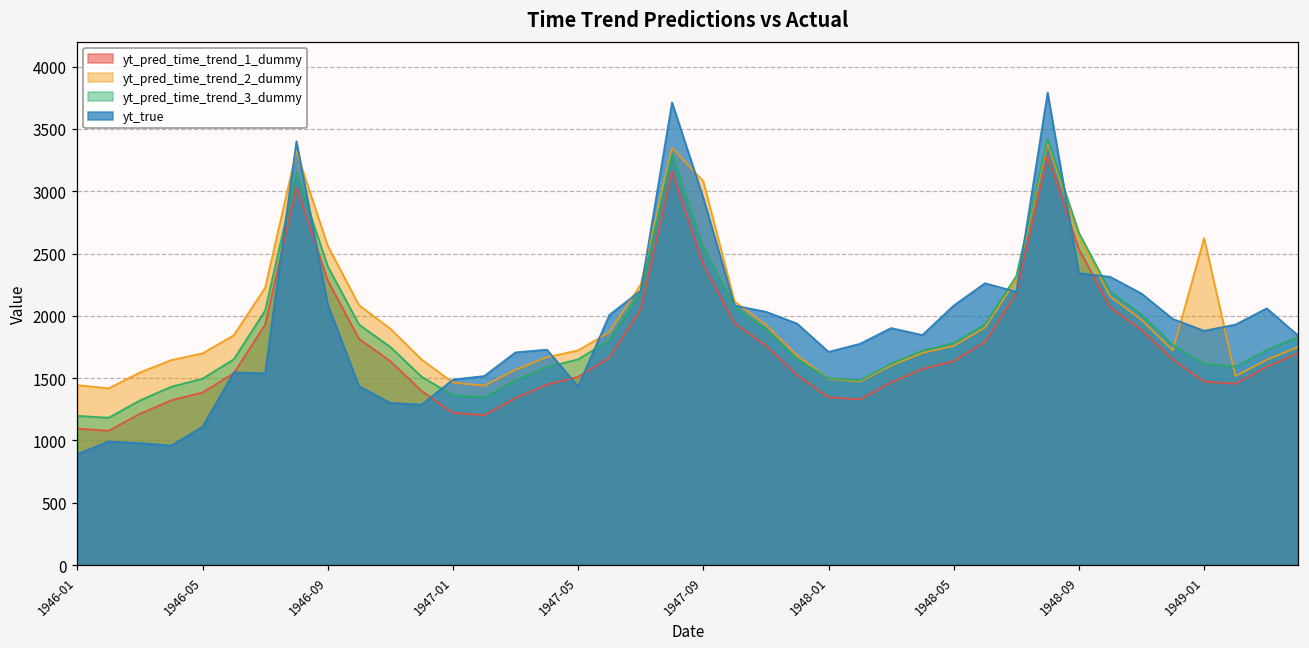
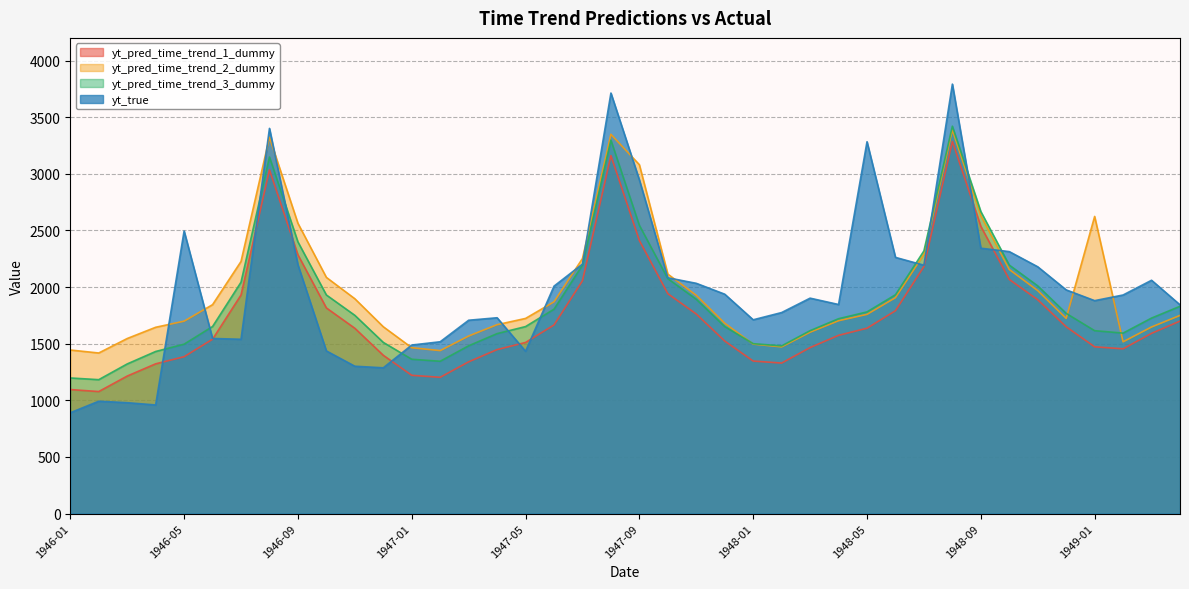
yt_true, 1946-05: 1110 -> 2500
yt_true, 1946-09: 2090 -> 2200
yt_true, 1948-05: 2080 -> 3280
